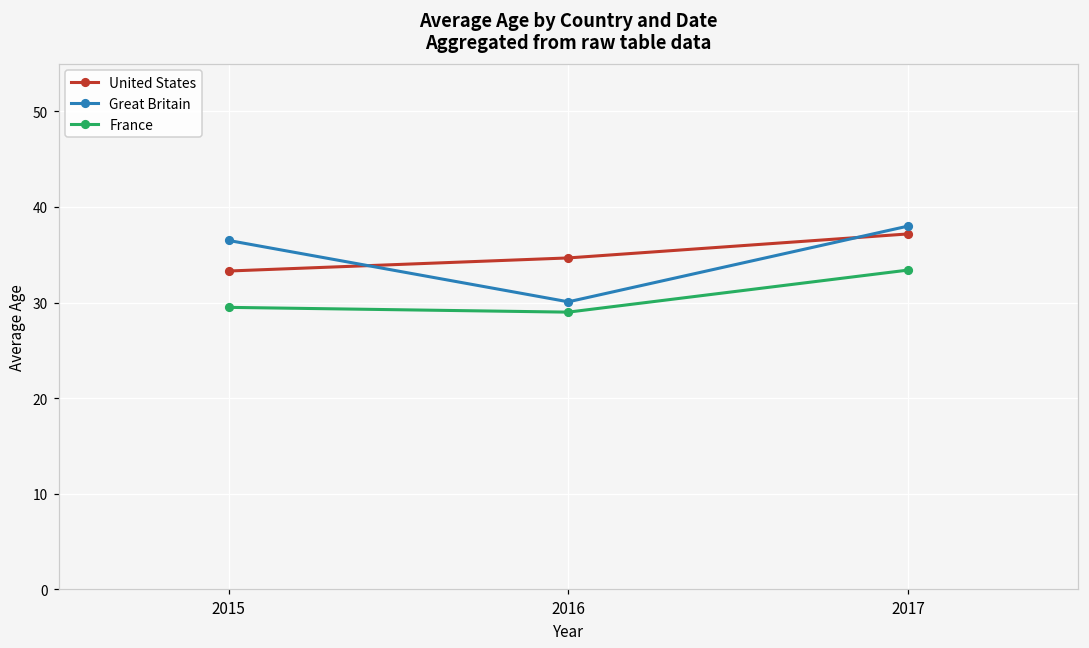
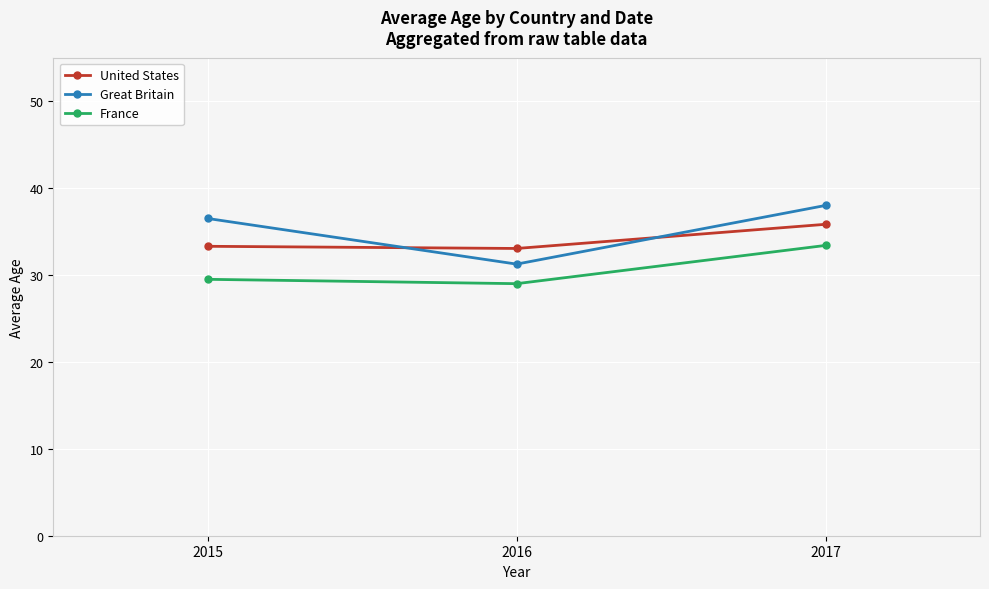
United States, 2016: 35 -> 33
Great Britain, 2016: 30 -> 31
United States, 2017: 37 -> 36
